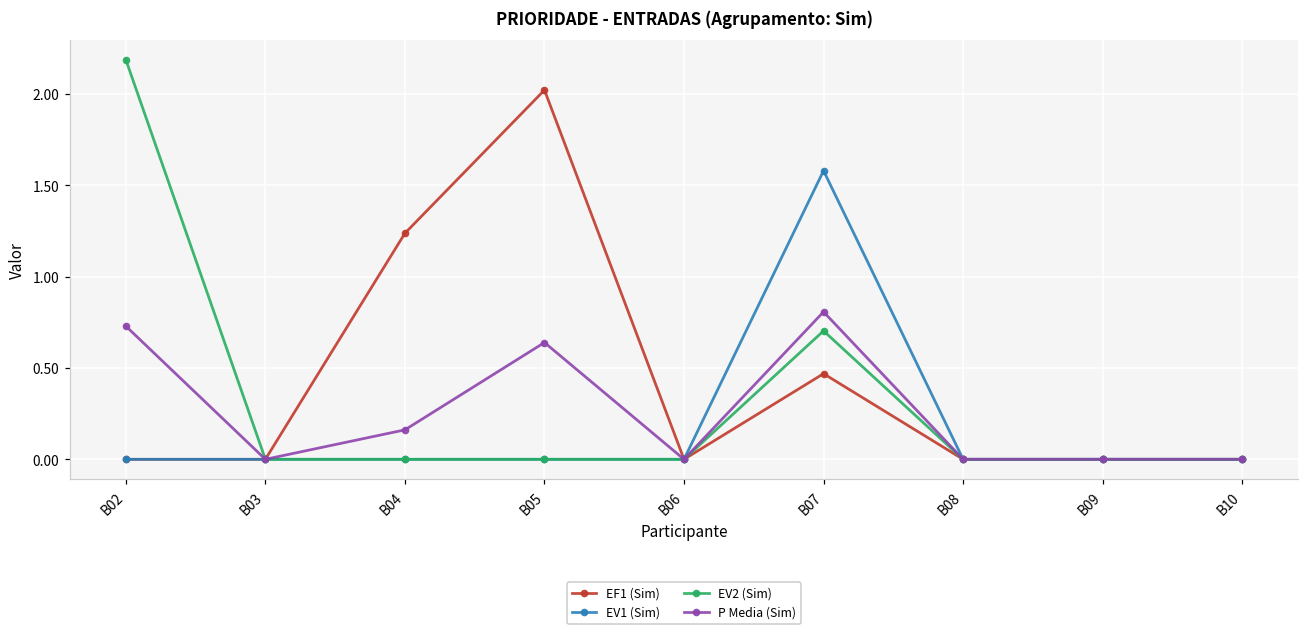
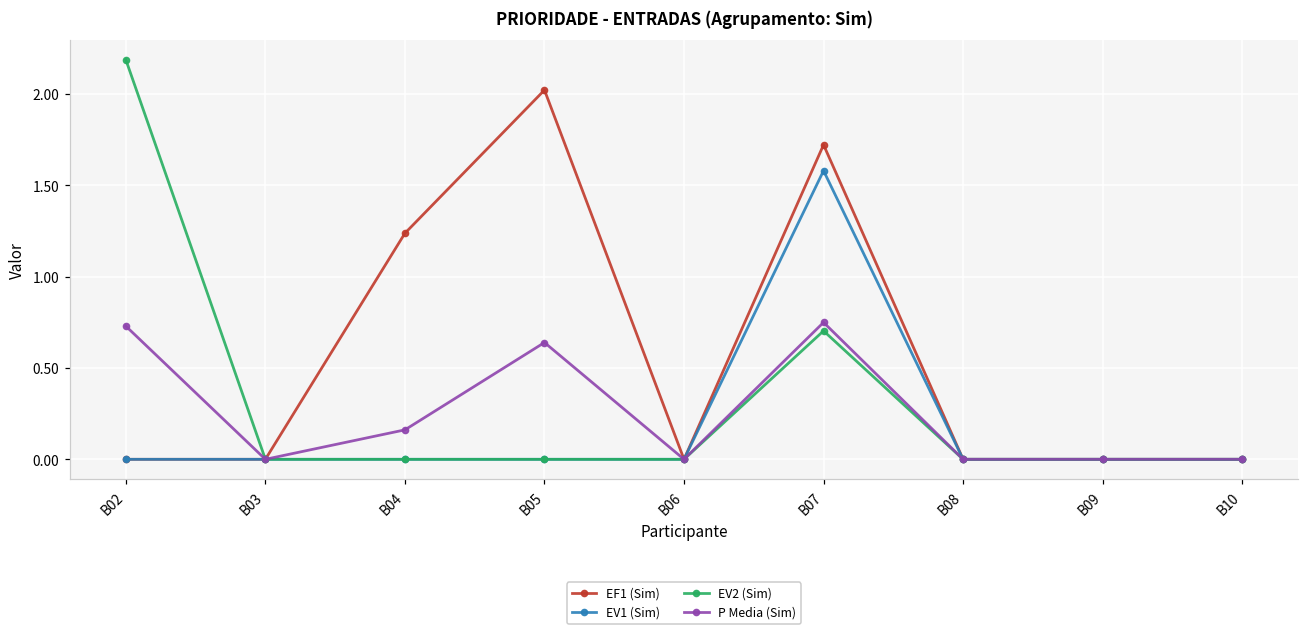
EF1 (Sim), B07: 0.47 -> 1.72
P Media (Sim), B07: 0.81 -> 0.75
